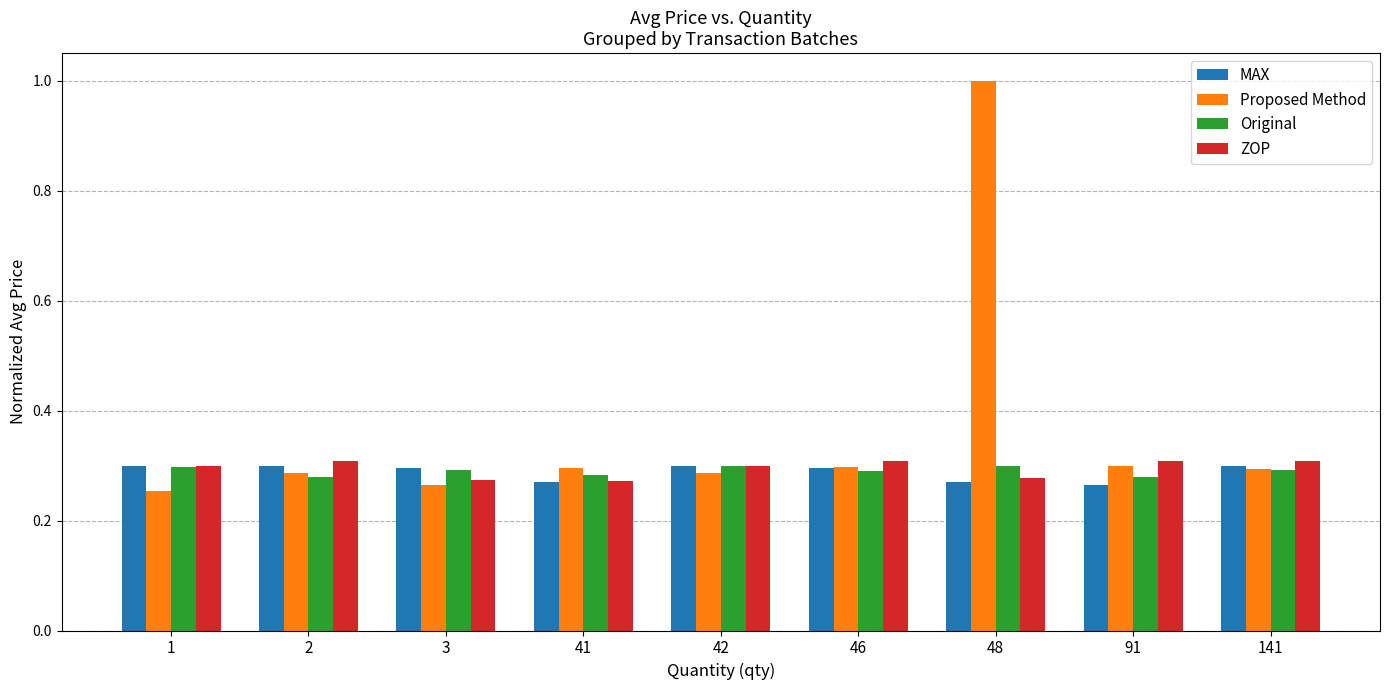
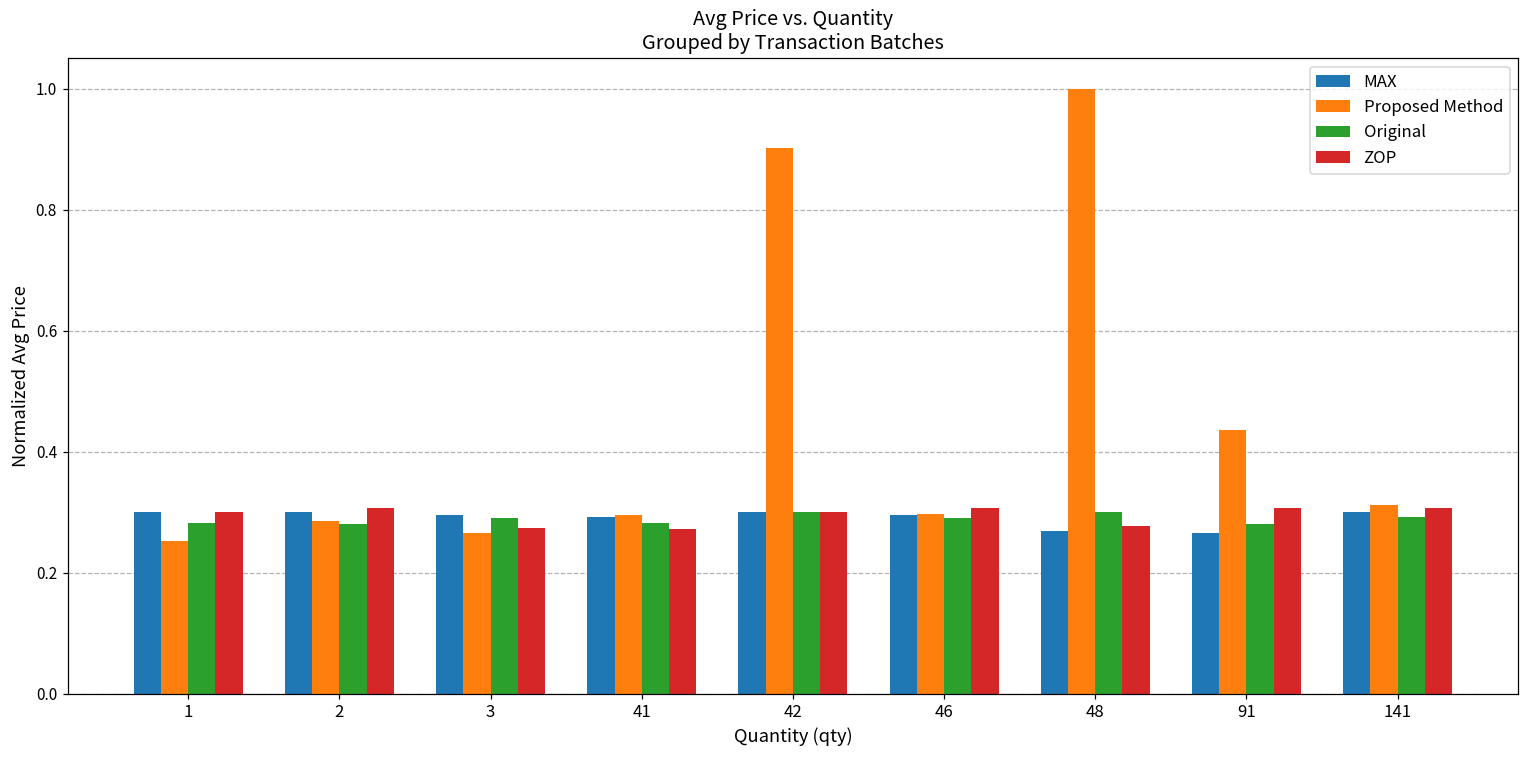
Original, 1: 0.30 -> 0.28
MAX, 41: 0.27 -> 0.29
Proposed Method, 42: 0.29 -> 0.90
Proposed Method, 91: 0.30 -> 0.44
Proposed Method, 141: 0.29 -> 0.31
